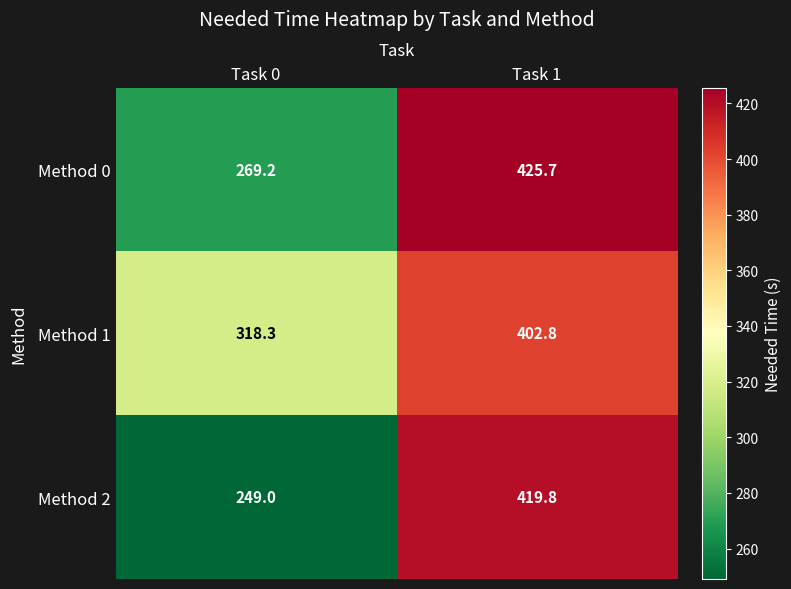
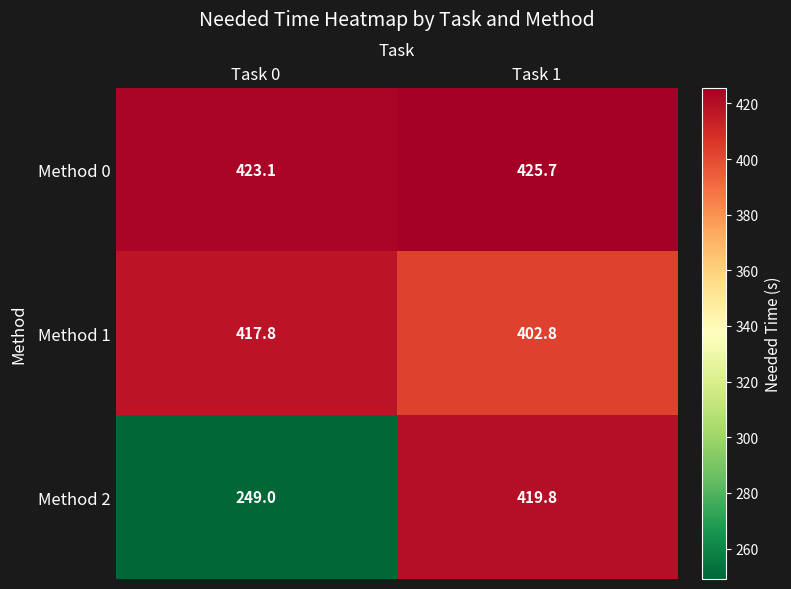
Method 0, Task 0: 269.2 -> 423.1
Method 1, Task 0: 318.3 -> 417.8
